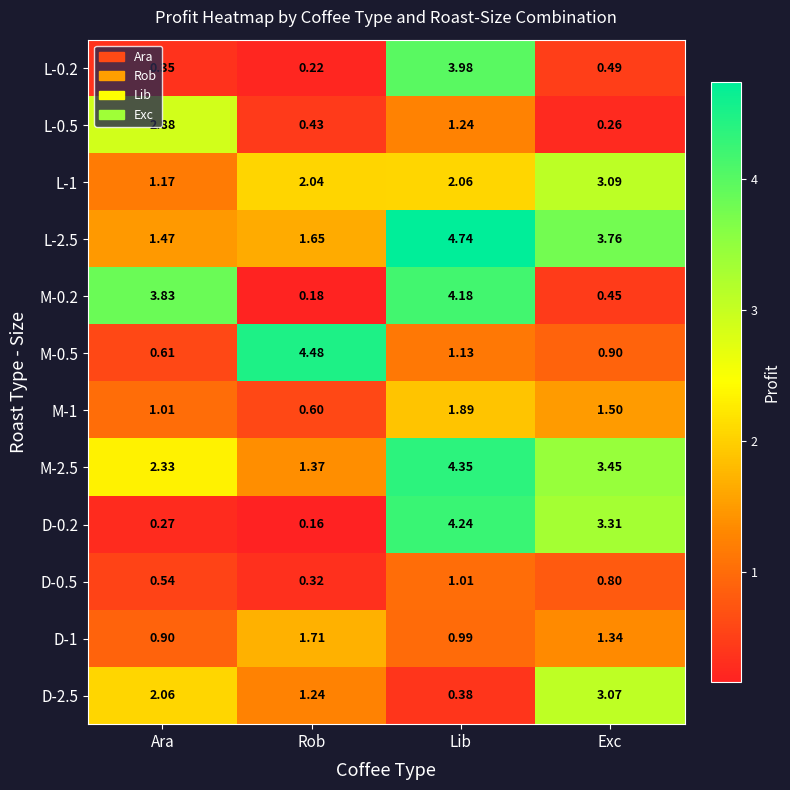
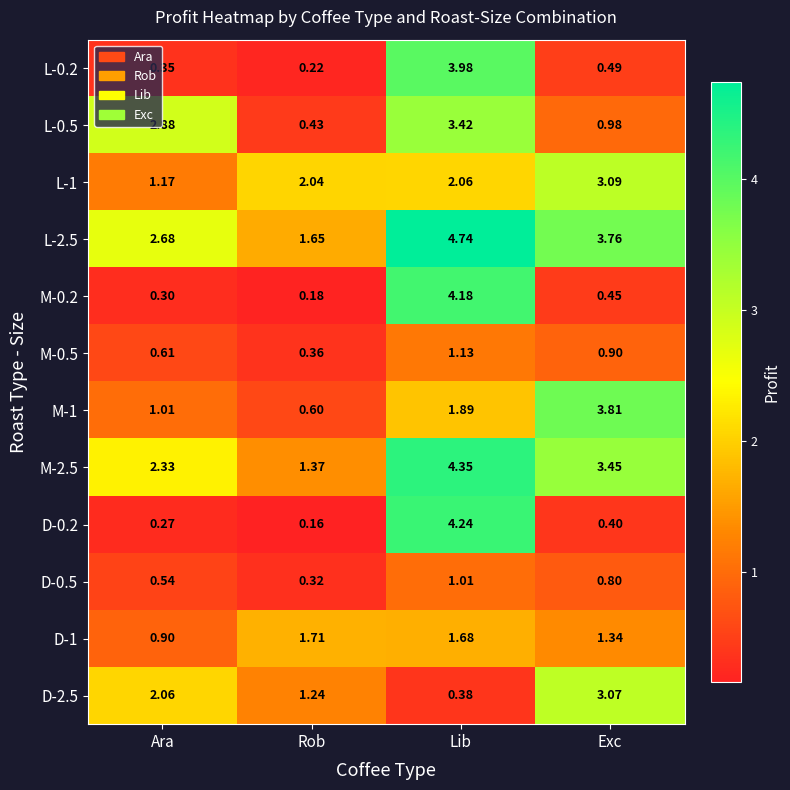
L-0.5, Lib: 1.24 -> 3.42
L-0.5, Exc: 0.26 -> 0.98
L-2.5, Ara: 1.47 -> 2.68
M-0.2, Ara: 3.83 -> 0.30
M-0.5, Rob: 4.48 -> 0.36
M-1, Exc: 1.50 -> 3.81
D-0.2, Exc: 3.31 -> 0.40
D-1, Lib: 0.99 -> 1.68
